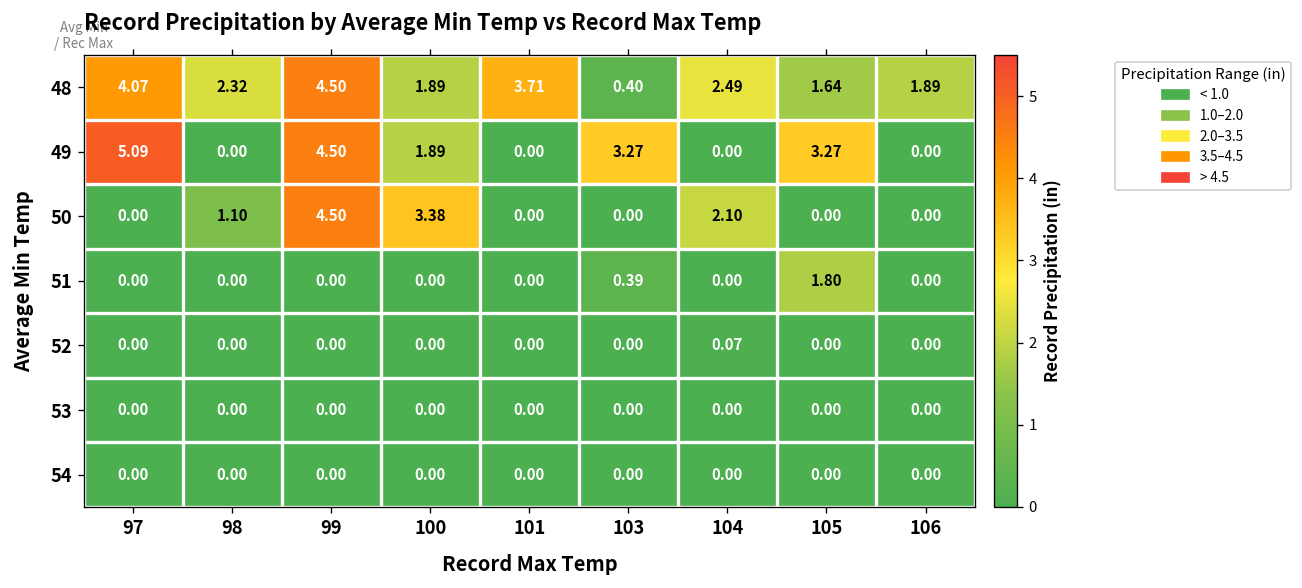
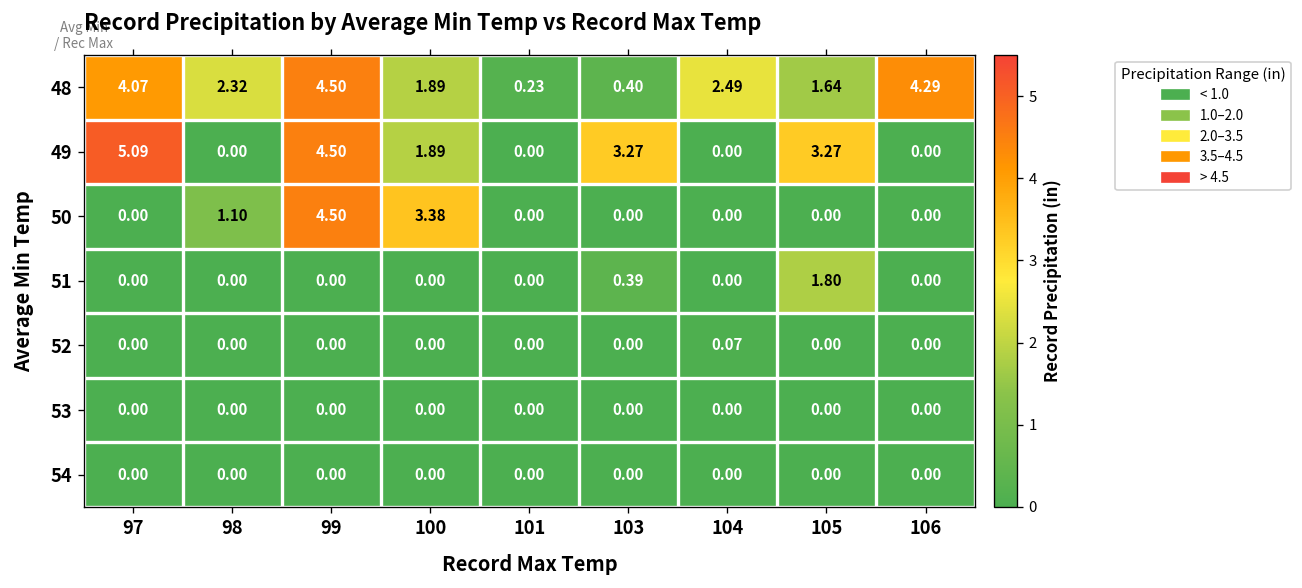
48, 101: 3.71 -> 0.23
48, 106: 1.89 -> 4.29
50, 104: 2.10 -> 0.00
